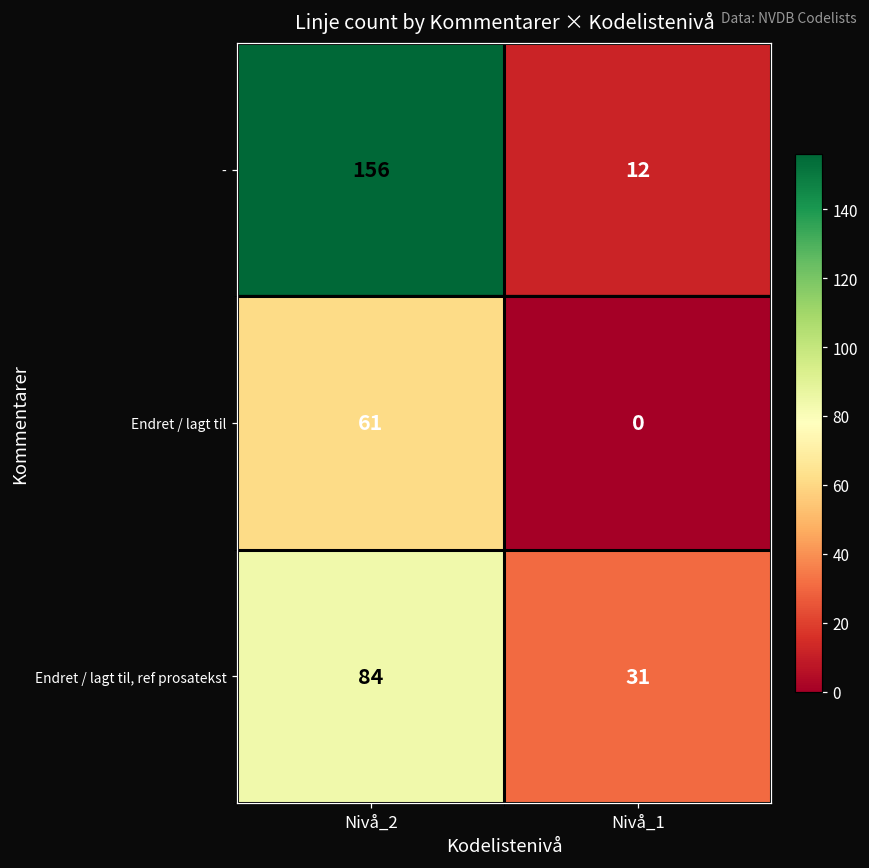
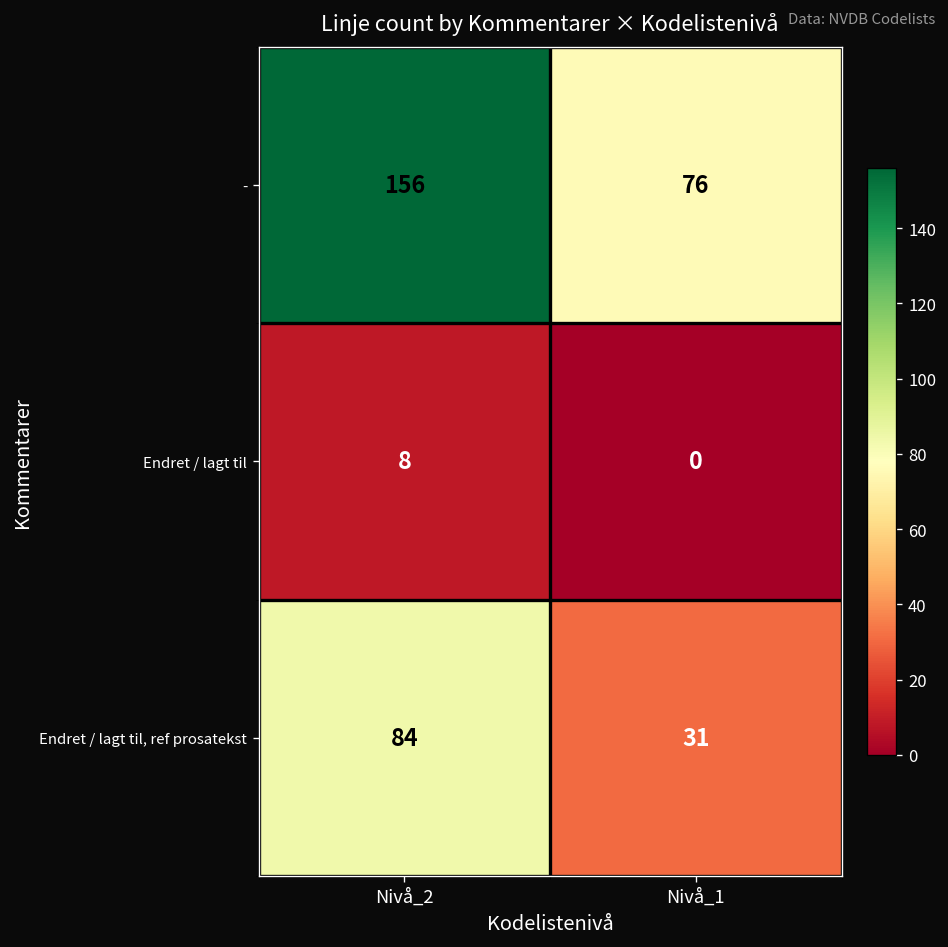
-, Nivå_1: 12 -> 76
Endret / lagt til, Nivå_2: 61 -> 8
